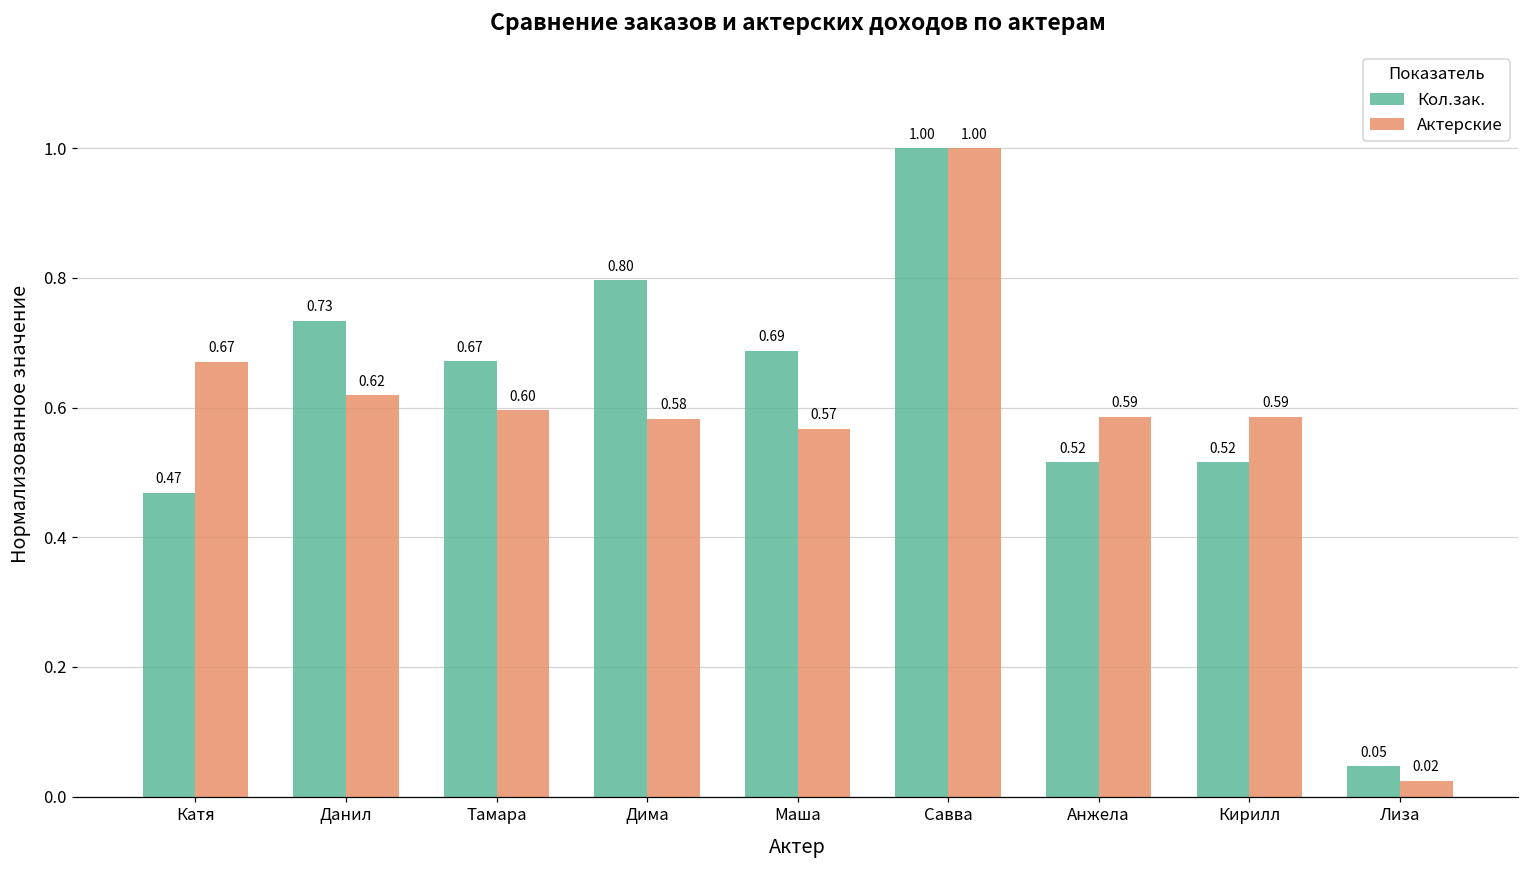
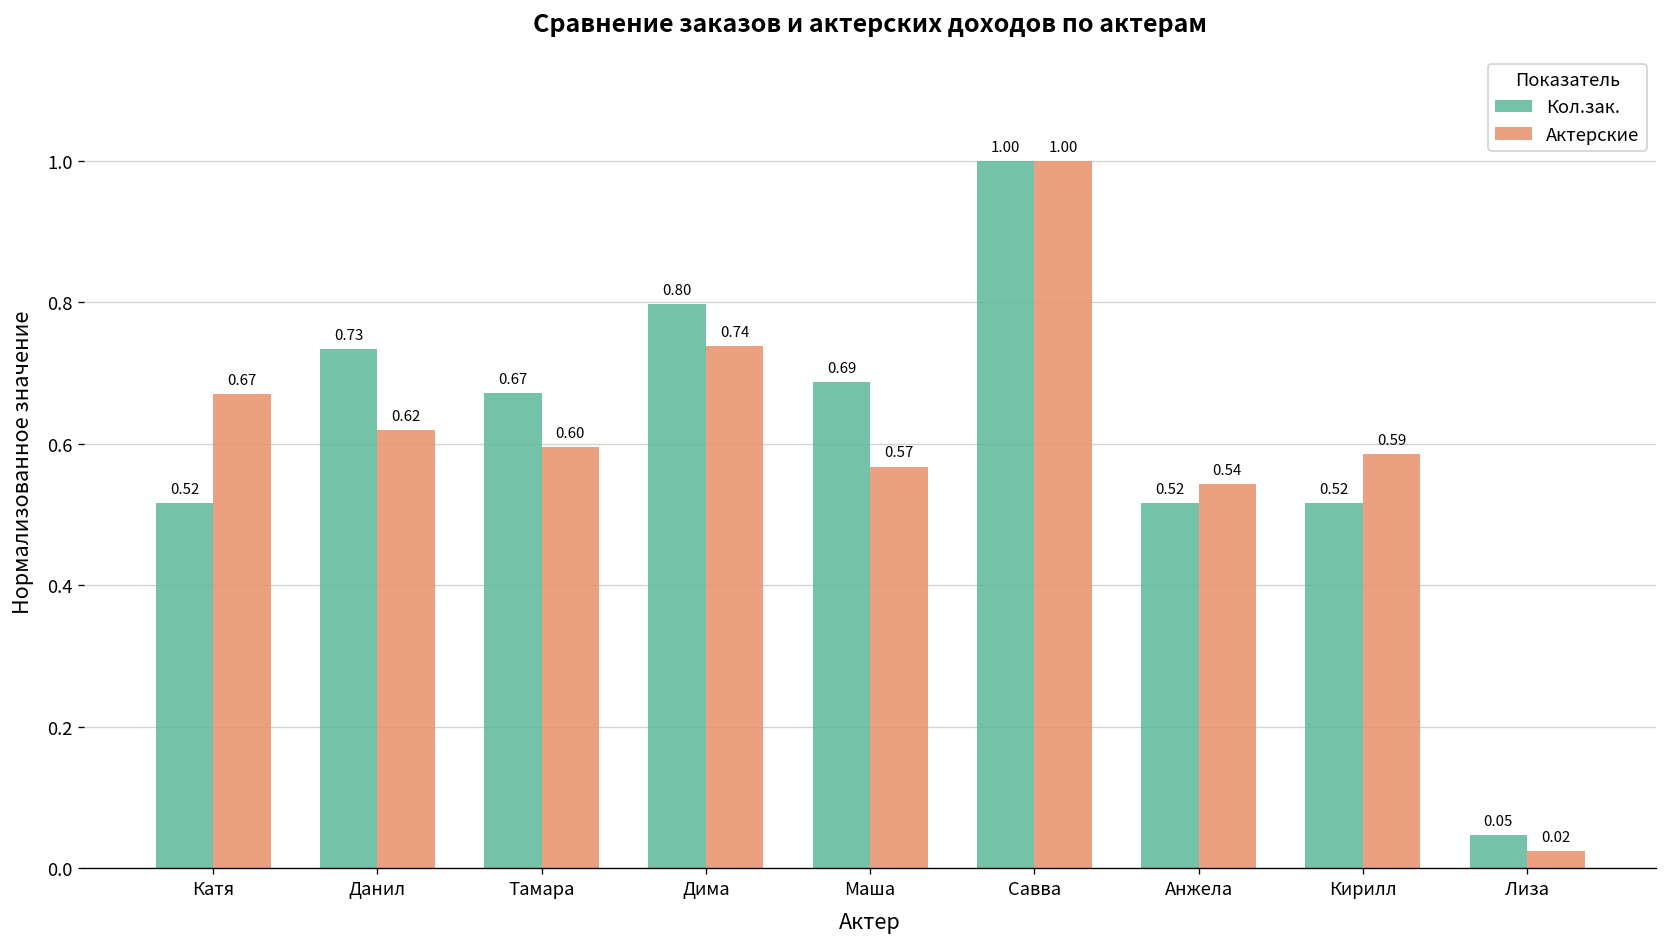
Кол.зак., Катя: 0.47 -> 0.52
Актерские, Дима: 0.58 -> 0.74
Актерские, Анжела: 0.59 -> 0.54
